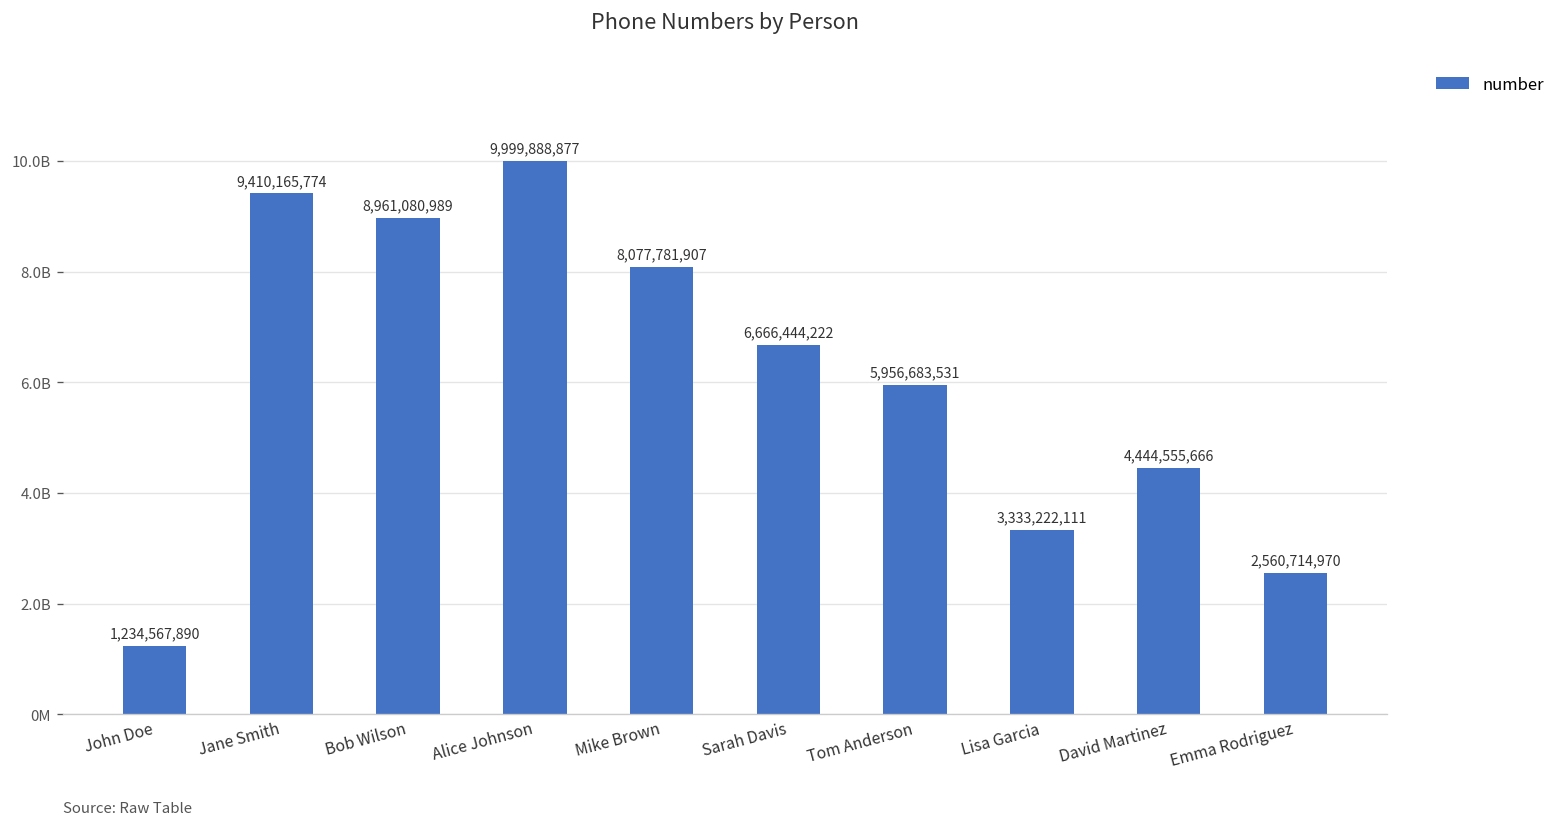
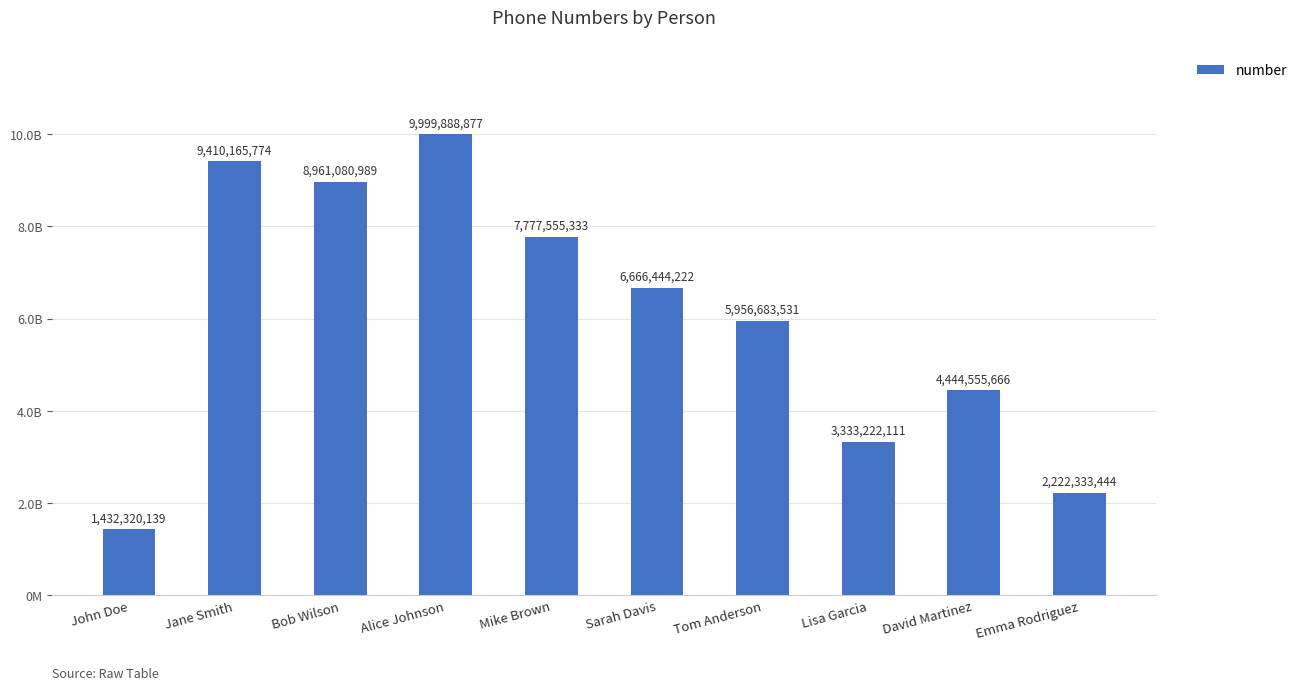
John Doe: 1,234,567,890 -> 1,432,320,139
Mike Brown: 8,077,781,907 -> 7,777,555,333
Emma Rodriguez: 2,560,714,970 -> 2,222,333,444
